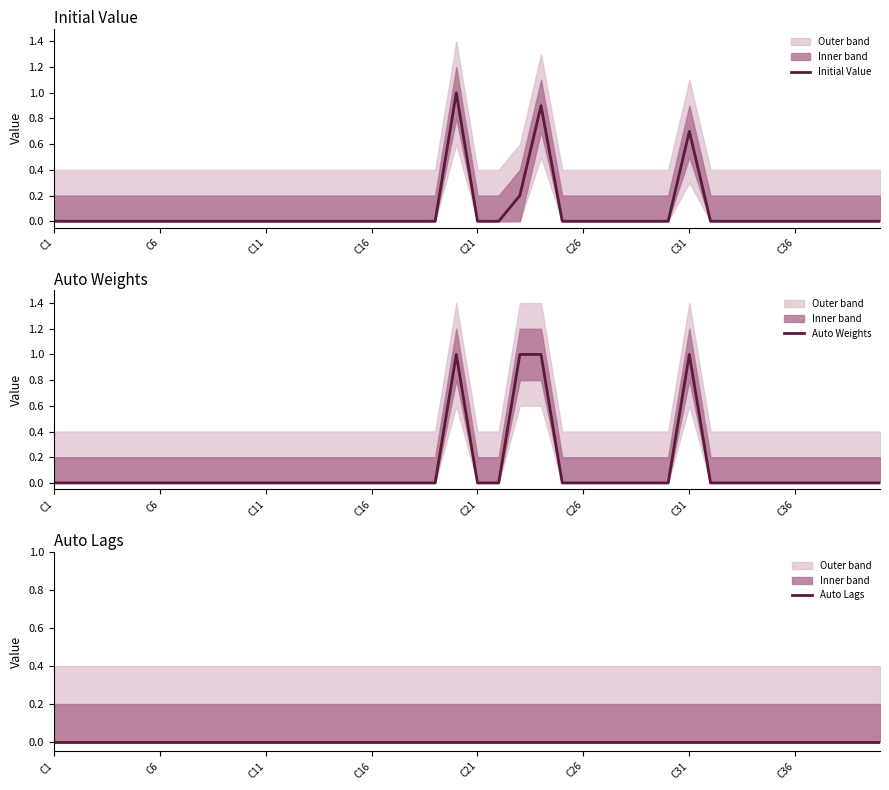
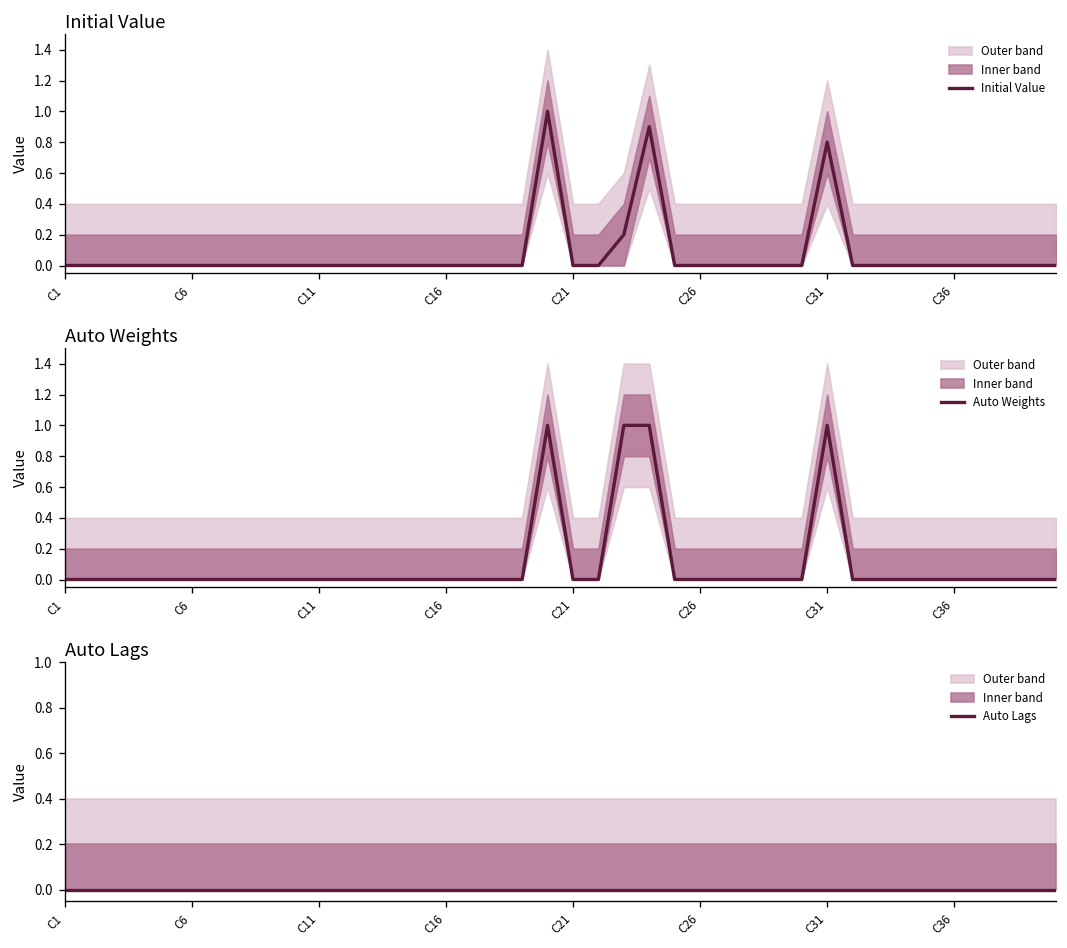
Initial Value, Initial Value, C31: 0.7 -> 0.8
